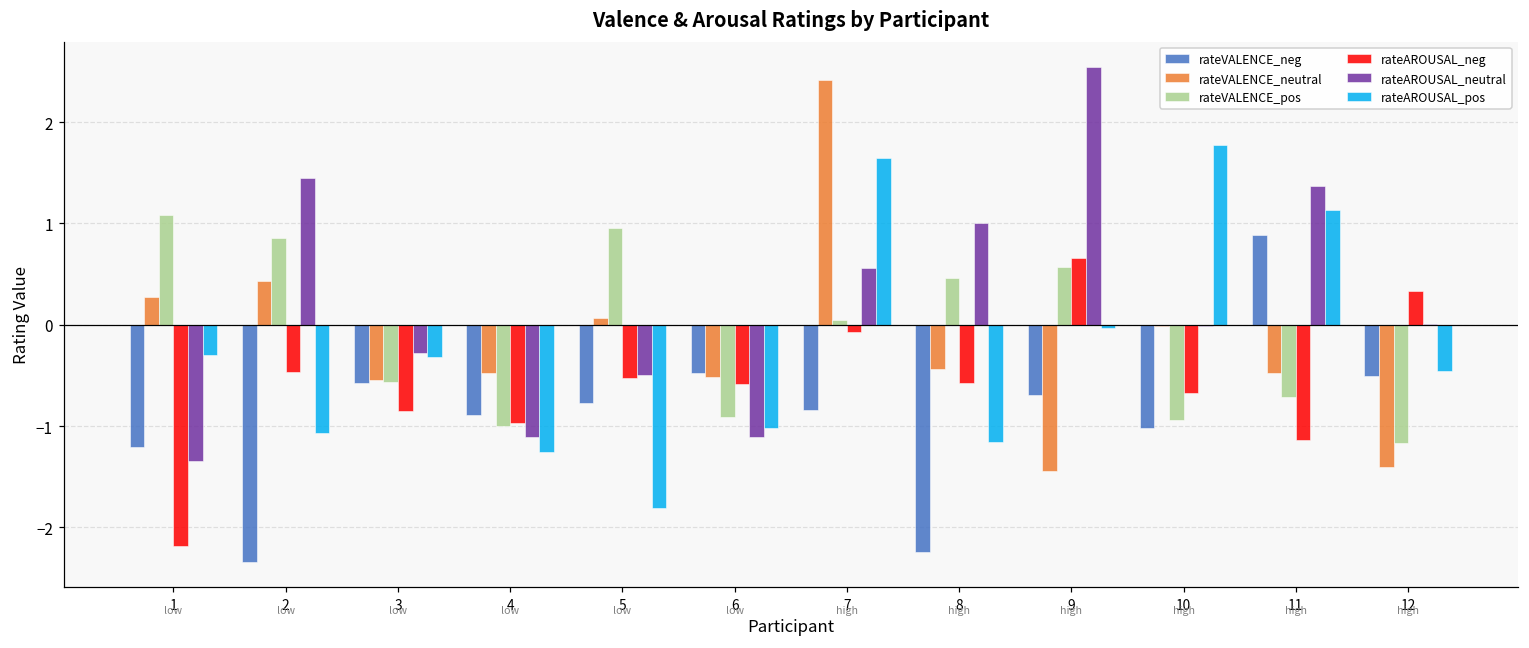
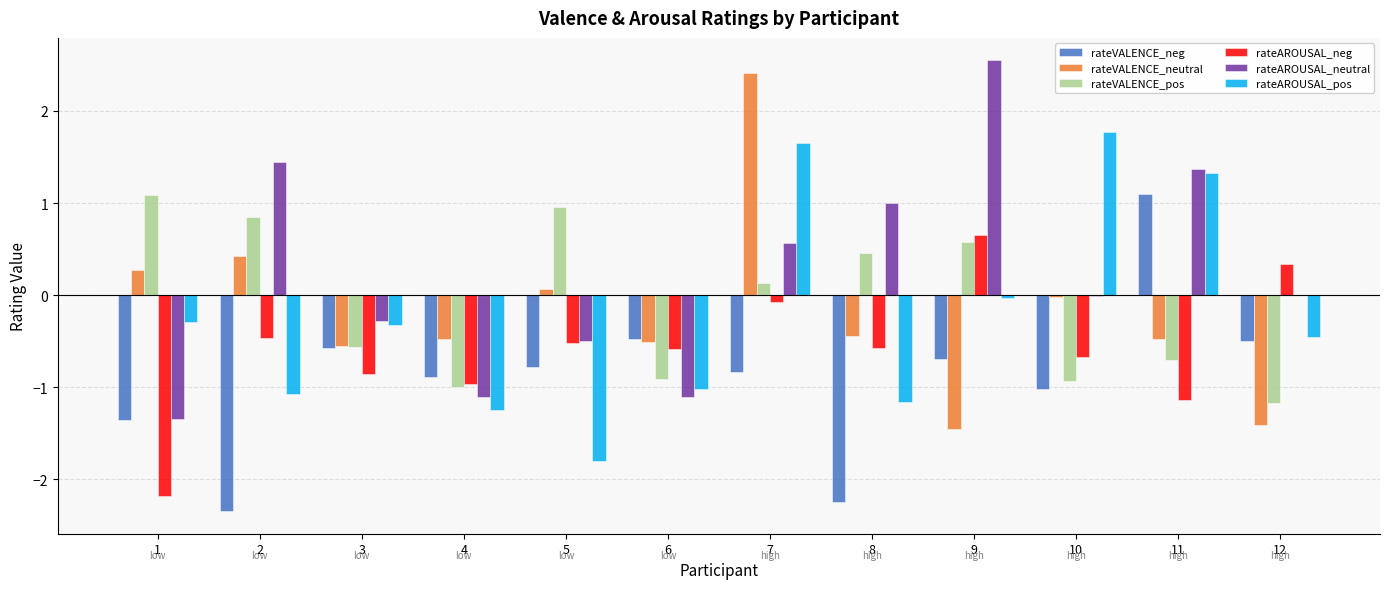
rateVALENCE_neg, 1: -1.2 -> -1.4
rateVALENCE_pos, 7: 0.0 -> 0.1
rateVALENCE_neg, 11: 0.9 -> 1.1
rateAROUSAL_pos, 11: 1.1 -> 1.3
